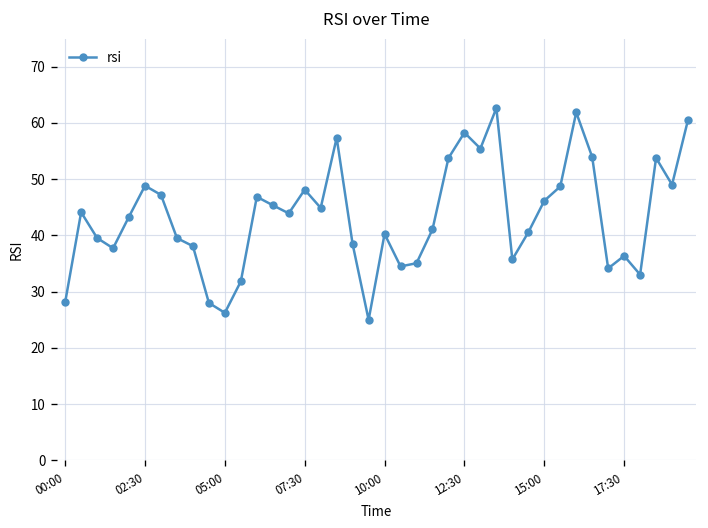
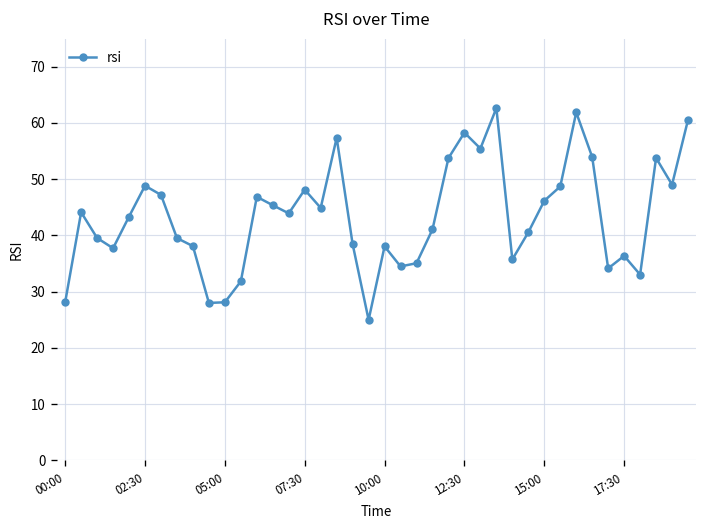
05:00: 26 -> 28
10:00: 40 -> 38
